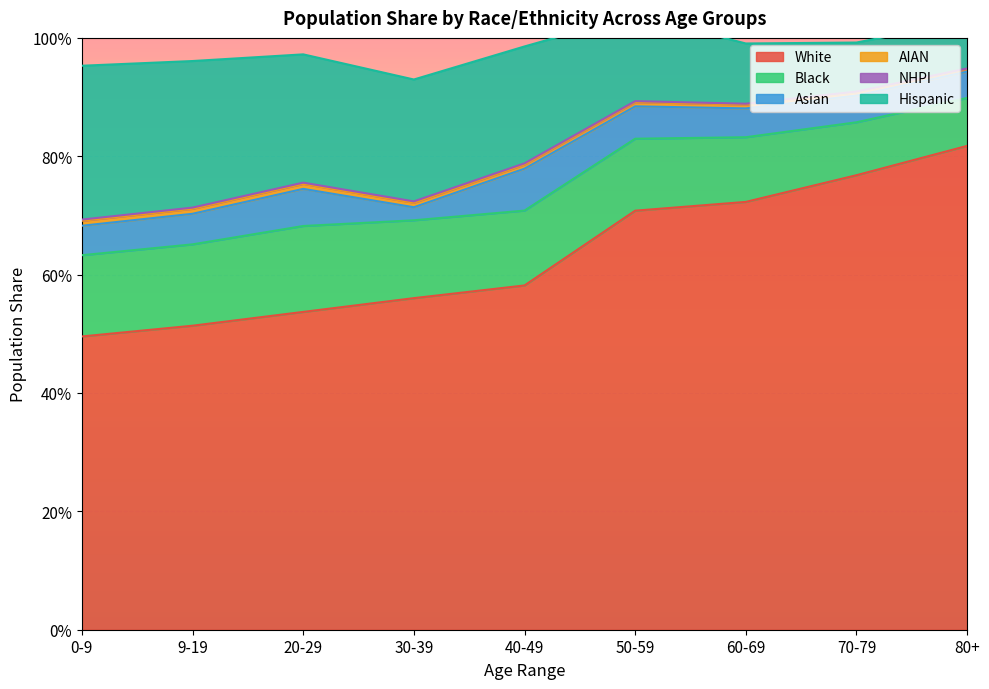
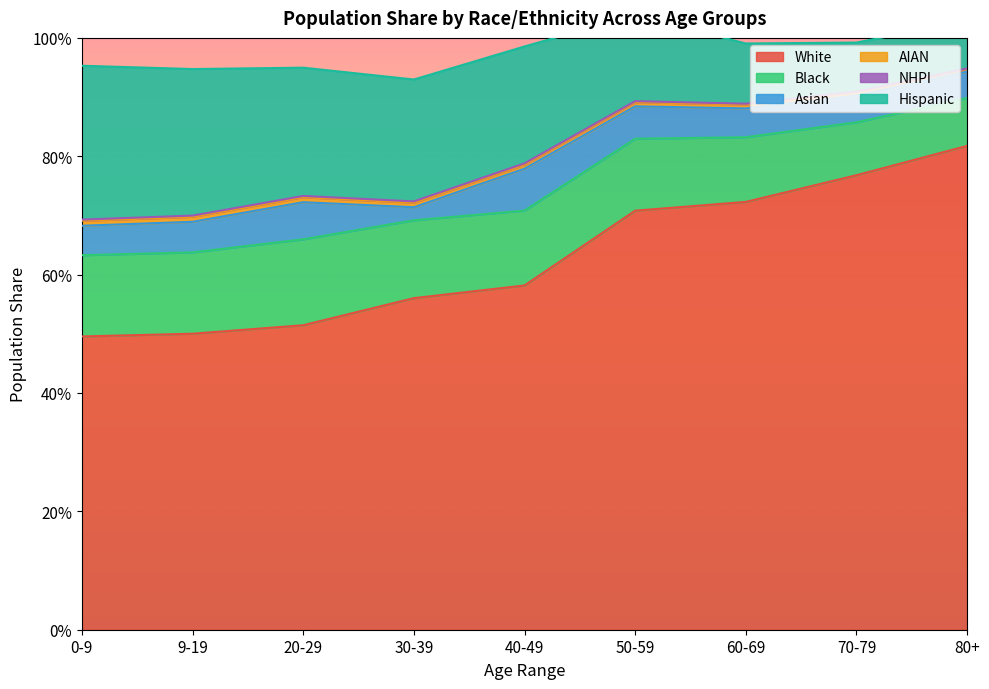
White, 9-19: 51% -> 50%
White, 20-29: 54% -> 51%
